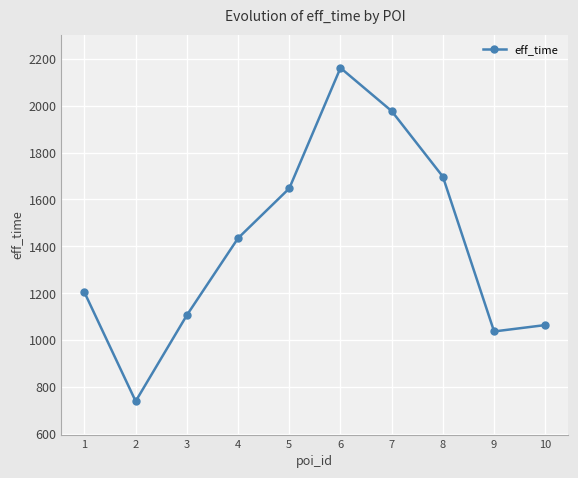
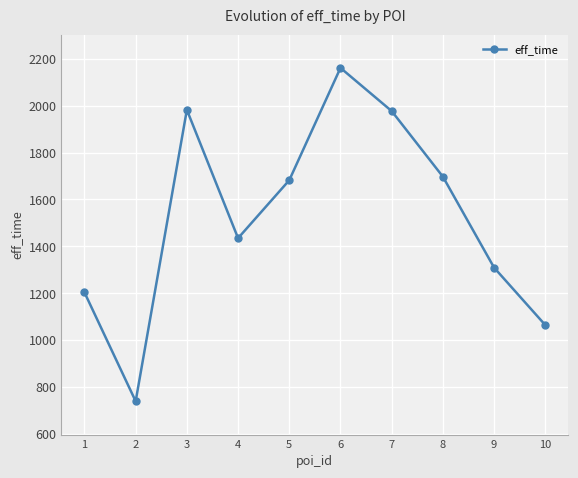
3: 1110 -> 1980
5: 1650 -> 1680
9: 1040 -> 1310
